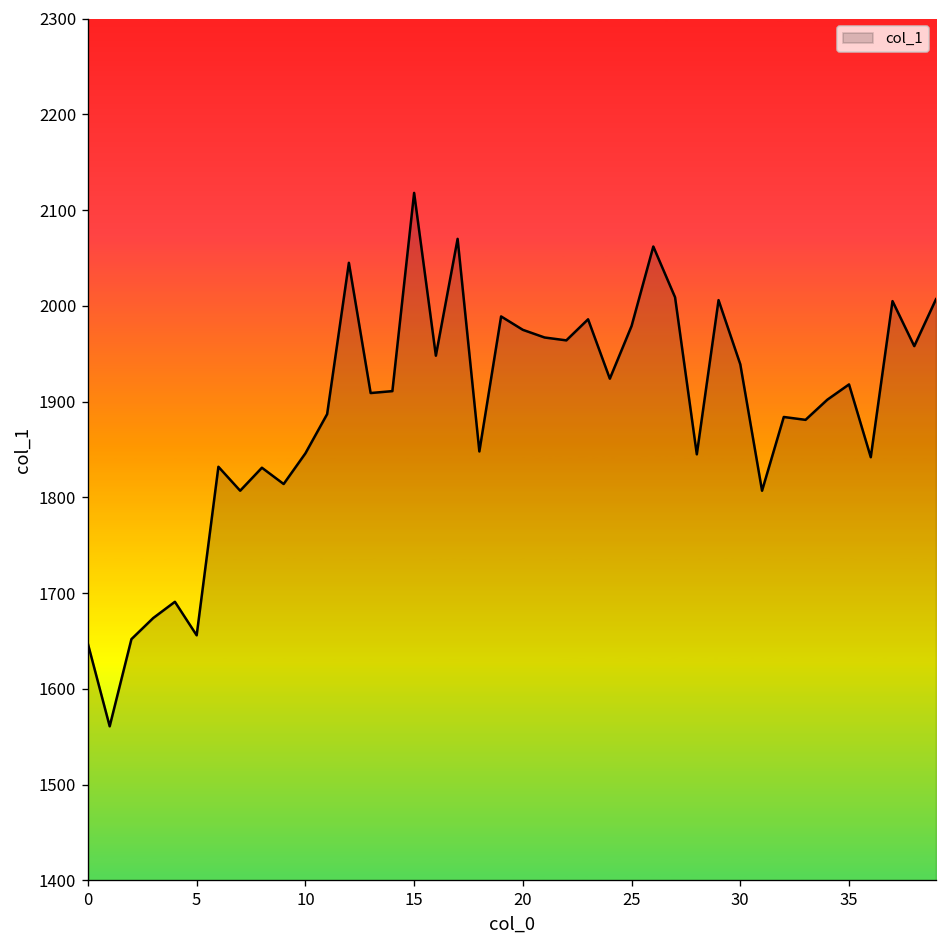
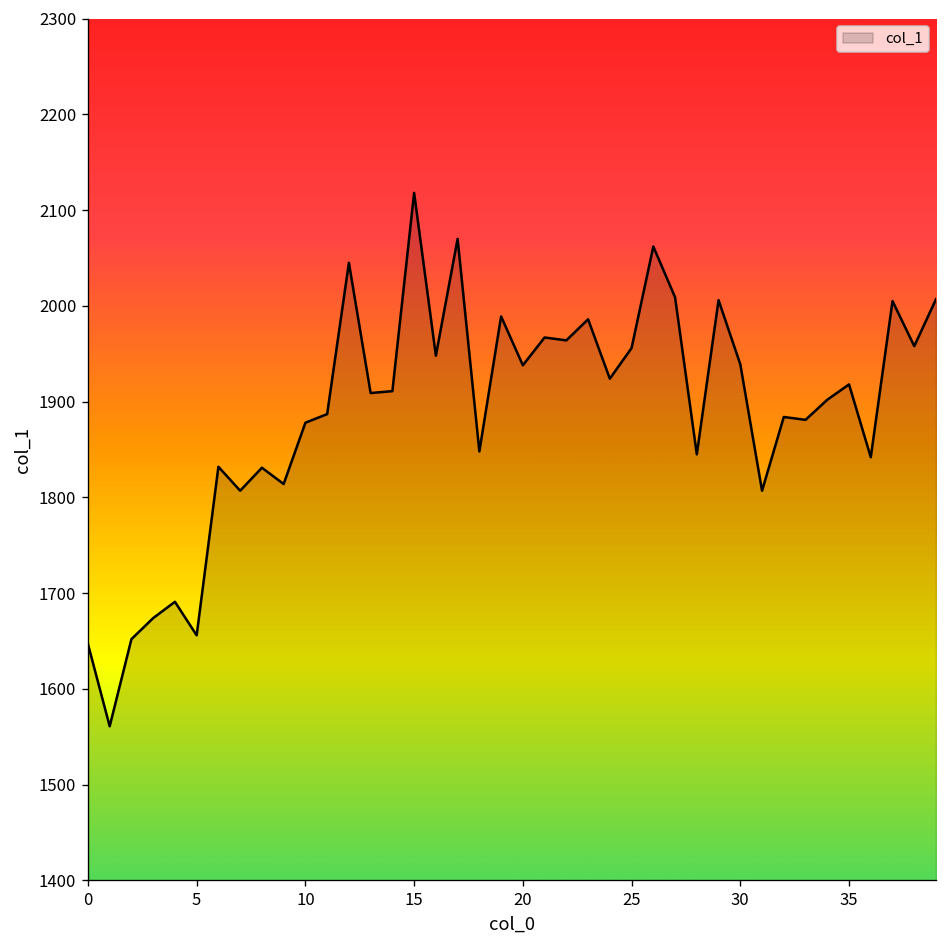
10: 1850 -> 1880
20: 1980 -> 1940
25: 1980 -> 1960
